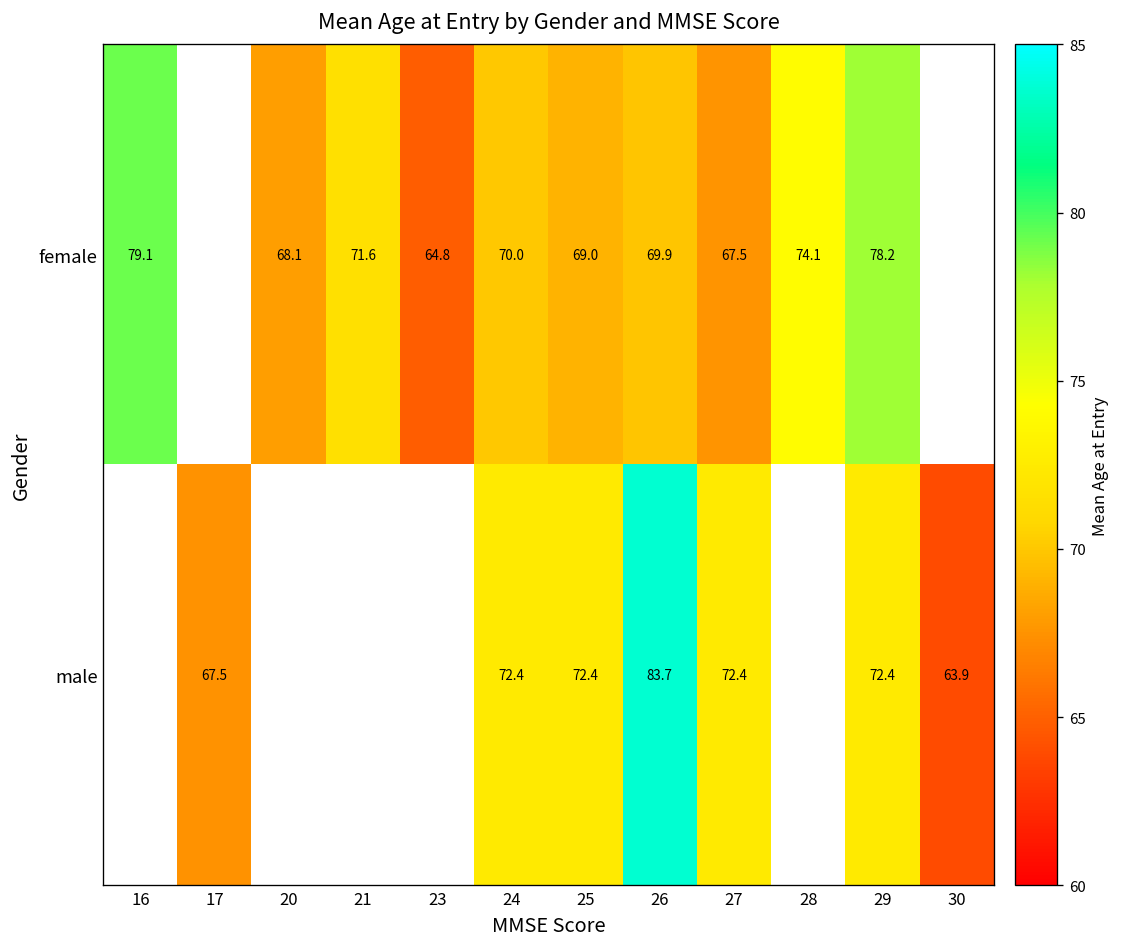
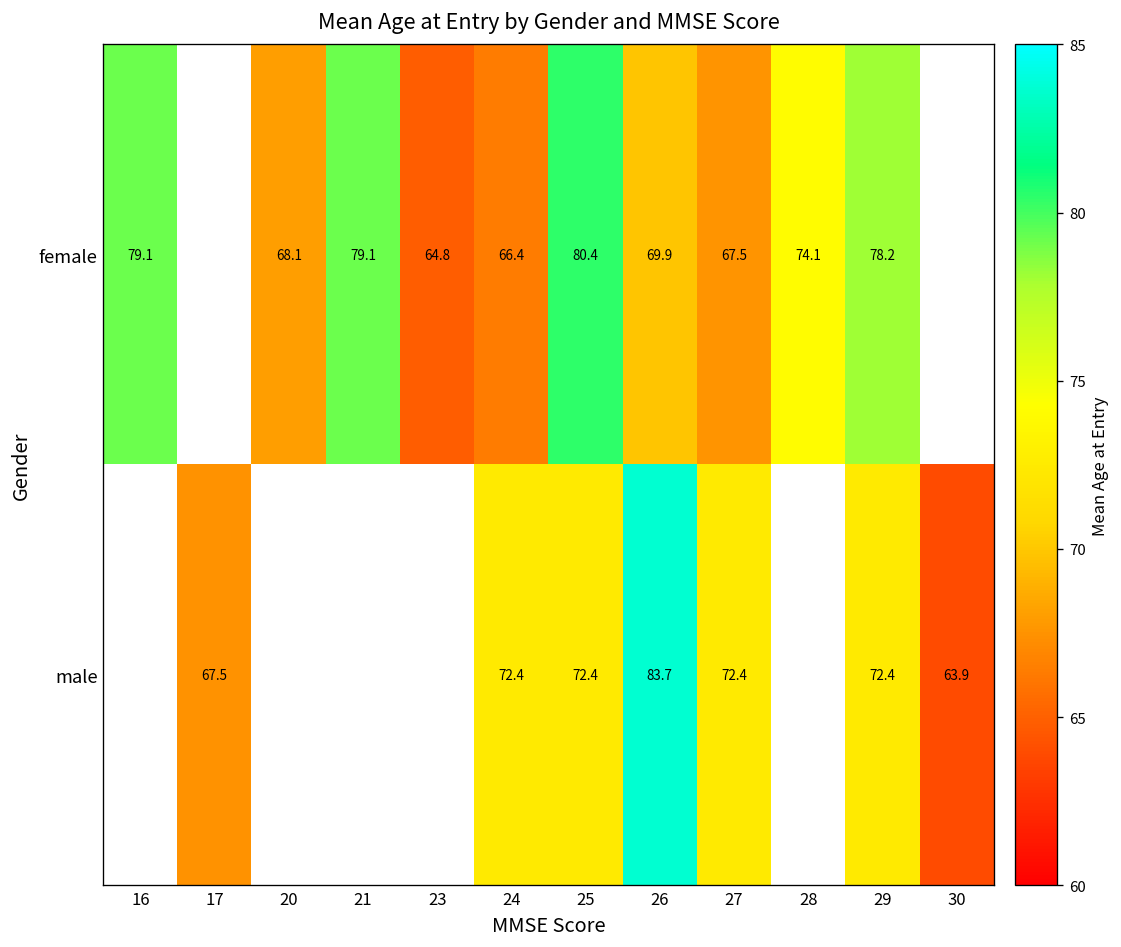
female, 21: 71.6 -> 79.1
female, 24: 70.0 -> 66.4
female, 25: 69.0 -> 80.4
